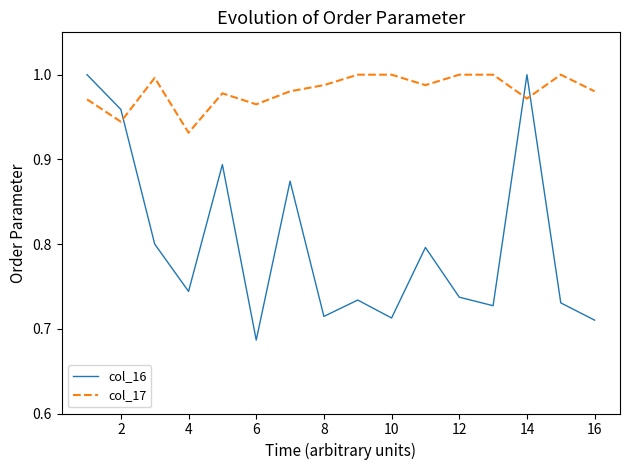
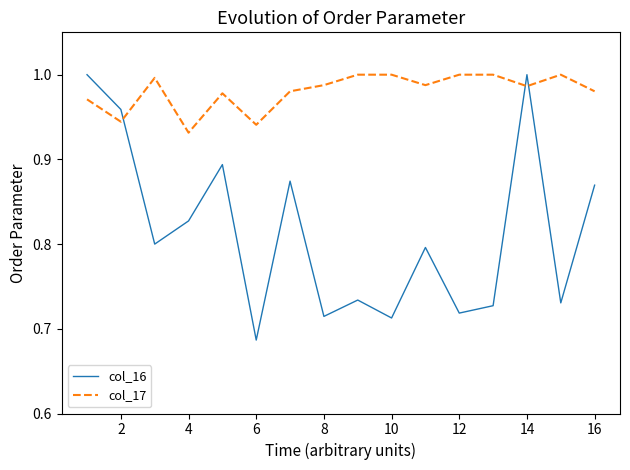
col_16, 4: 0.74 -> 0.83
col_17, 6: 0.97 -> 0.94
col_16, 12: 0.74 -> 0.72
col_17, 14: 0.97 -> 0.99
col_16, 16: 0.71 -> 0.87
